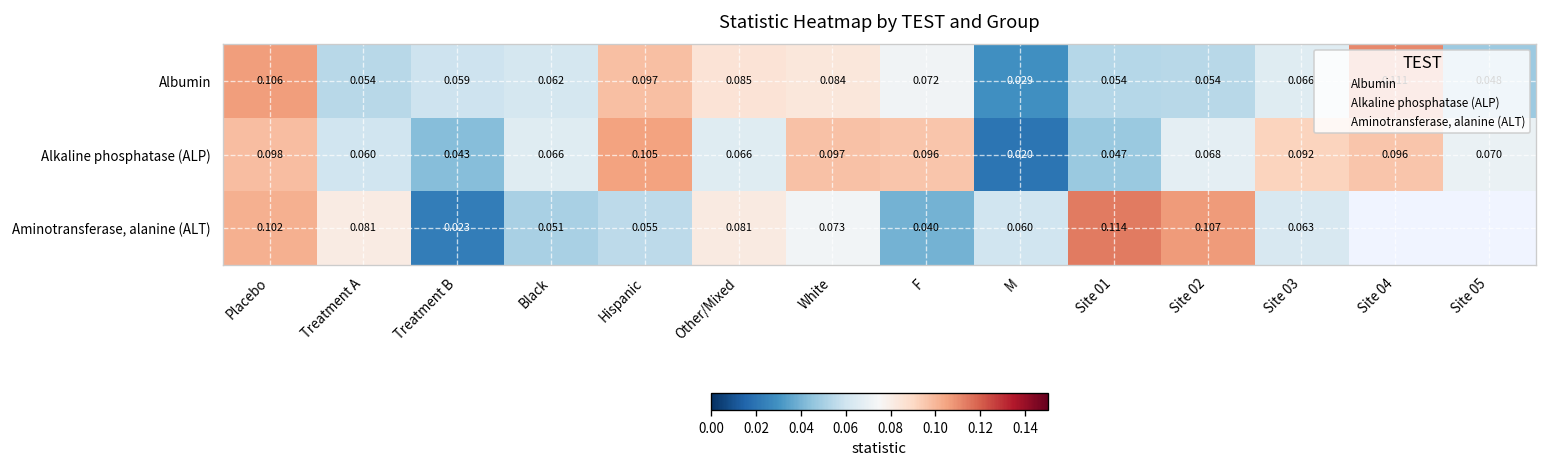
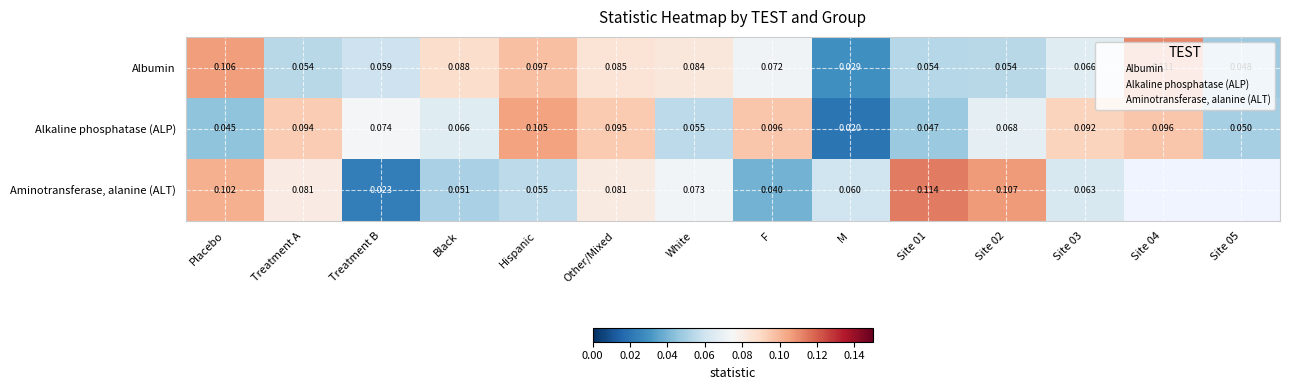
Albumin, Black: 0.062 -> 0.088
Alkaline phosphatase (ALP), Placebo: 0.098 -> 0.045
Alkaline phosphatase (ALP), Treatment A: 0.060 -> 0.094
Alkaline phosphatase (ALP), Treatment B: 0.043 -> 0.074
Alkaline phosphatase (ALP), Other/Mixed: 0.066 -> 0.095
Alkaline phosphatase (ALP), White: 0.097 -> 0.055
Alkaline phosphatase (ALP), Site 05: 0.070 -> 0.050
